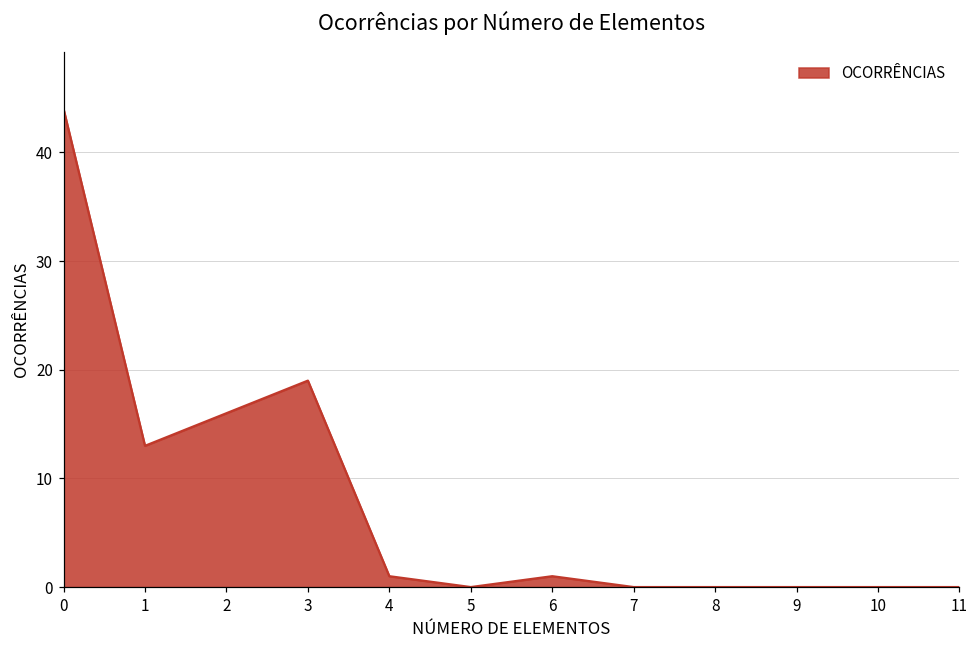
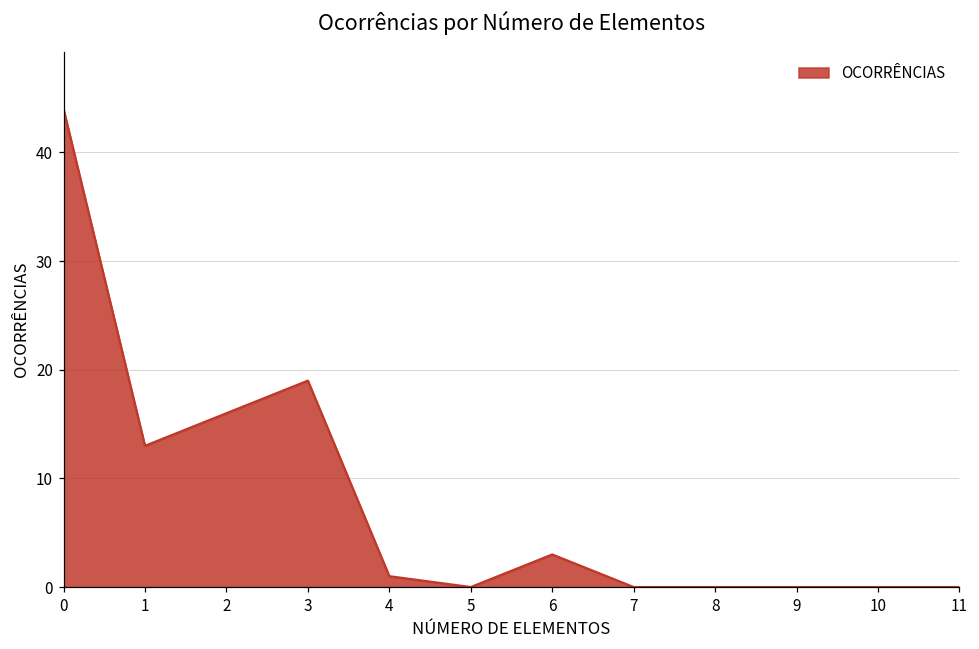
6: 1 -> 3
